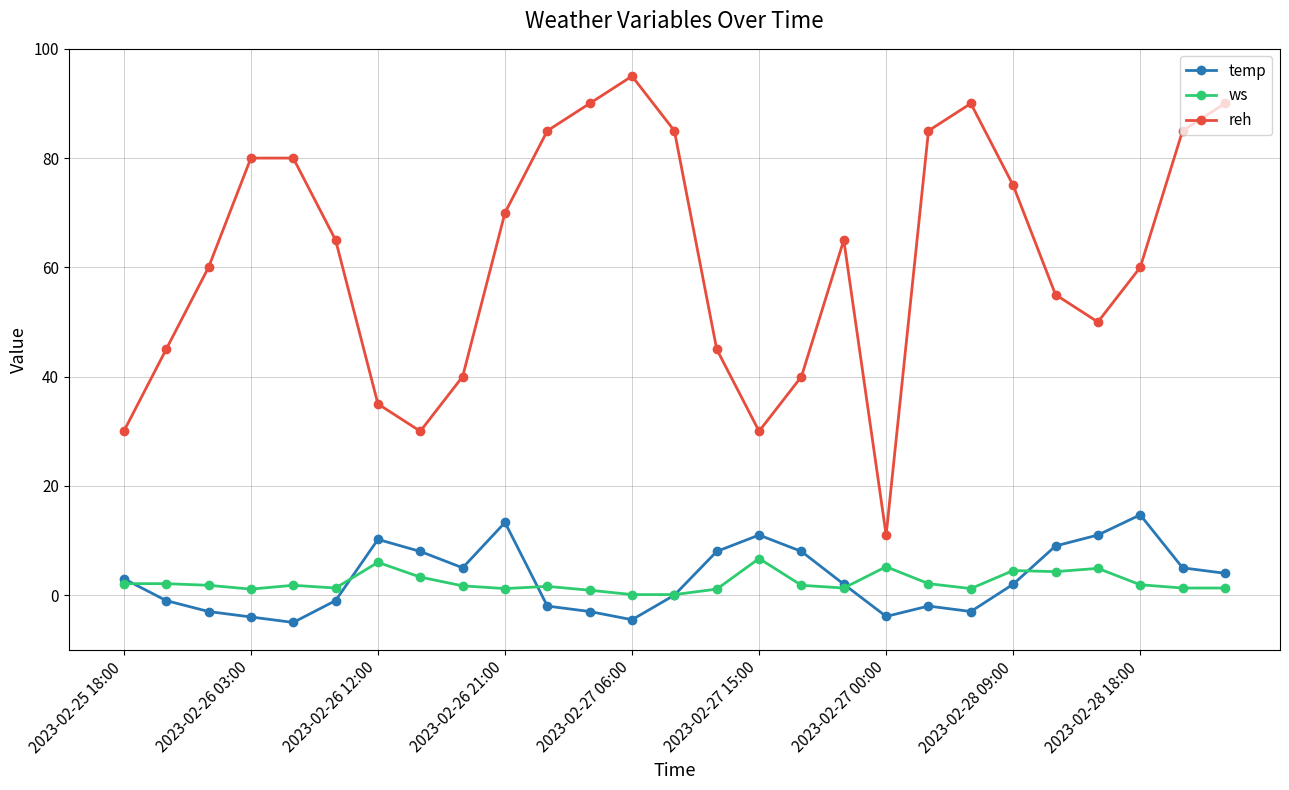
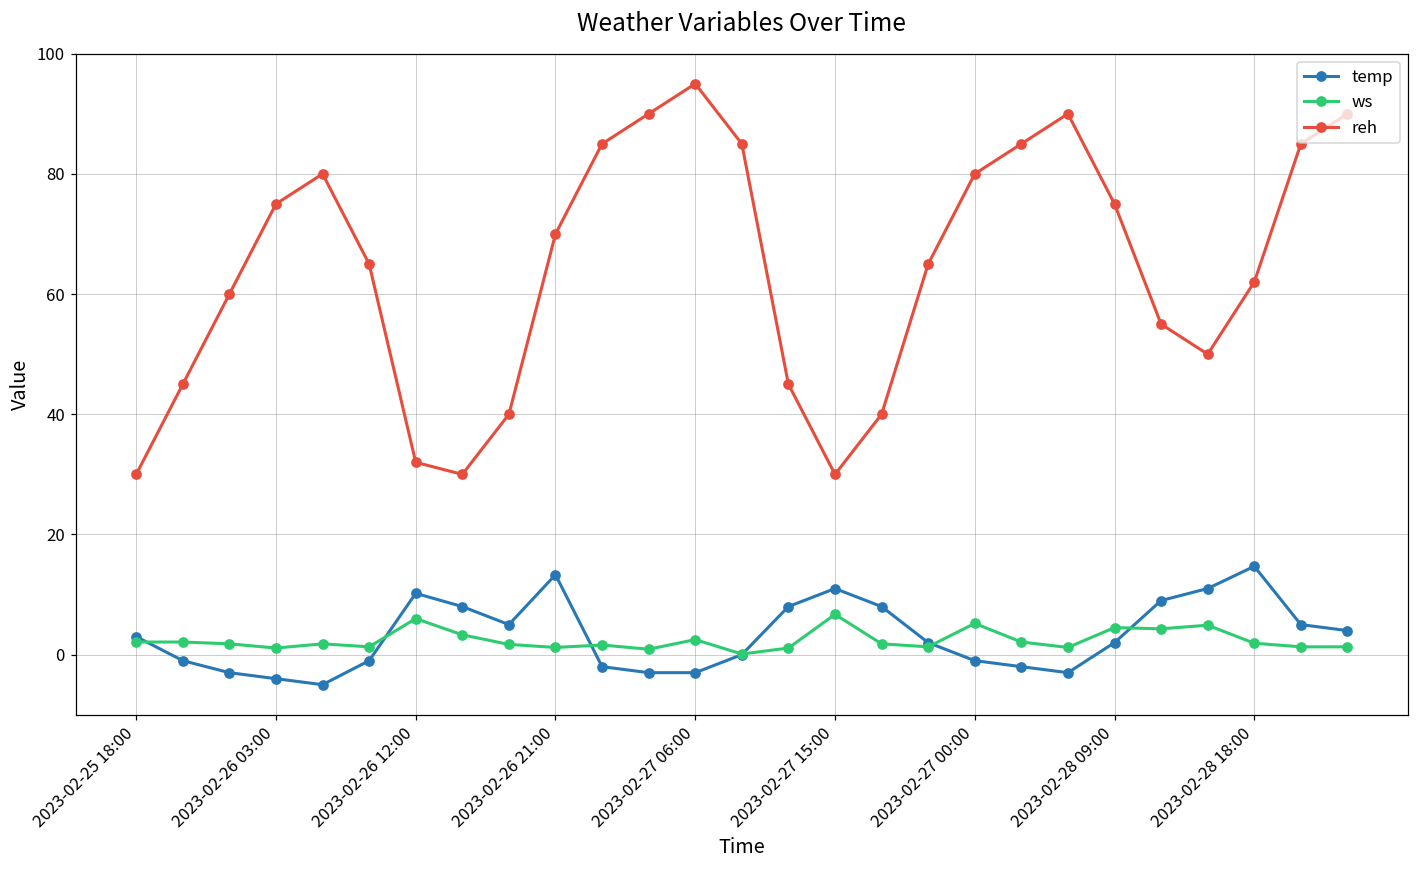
reh, 2023-02-26 03:00: 80 -> 75
reh, 2023-02-26 12:00: 35 -> 32
temp, 2023-02-27 06:00: -5 -> -3
ws, 2023-02-27 06:00: 0 -> 3
temp, 2023-02-27 00:00: -4 -> -1
reh, 2023-02-27 00:00: 11 -> 80
reh, 2023-02-28 18:00: 60 -> 62
